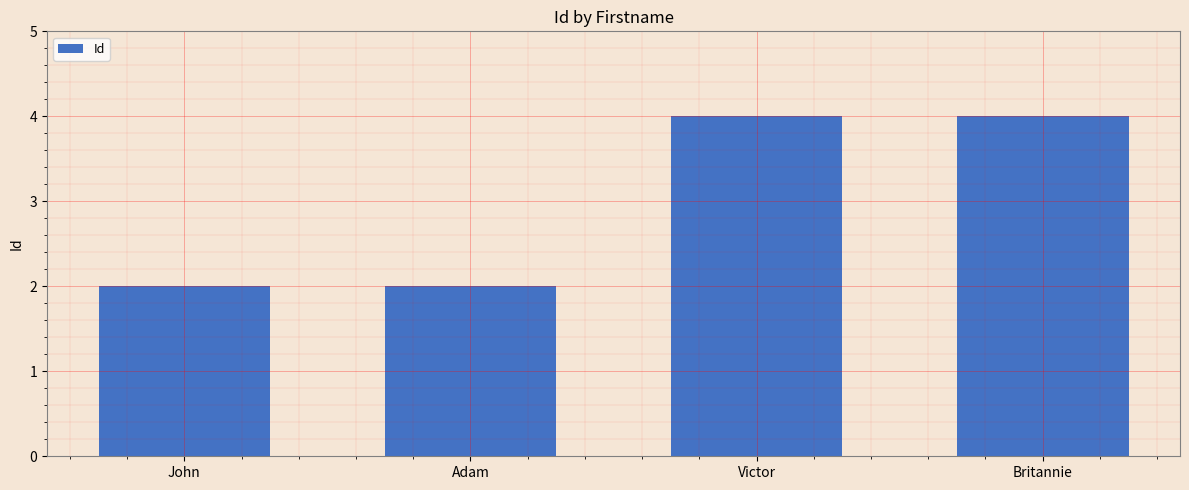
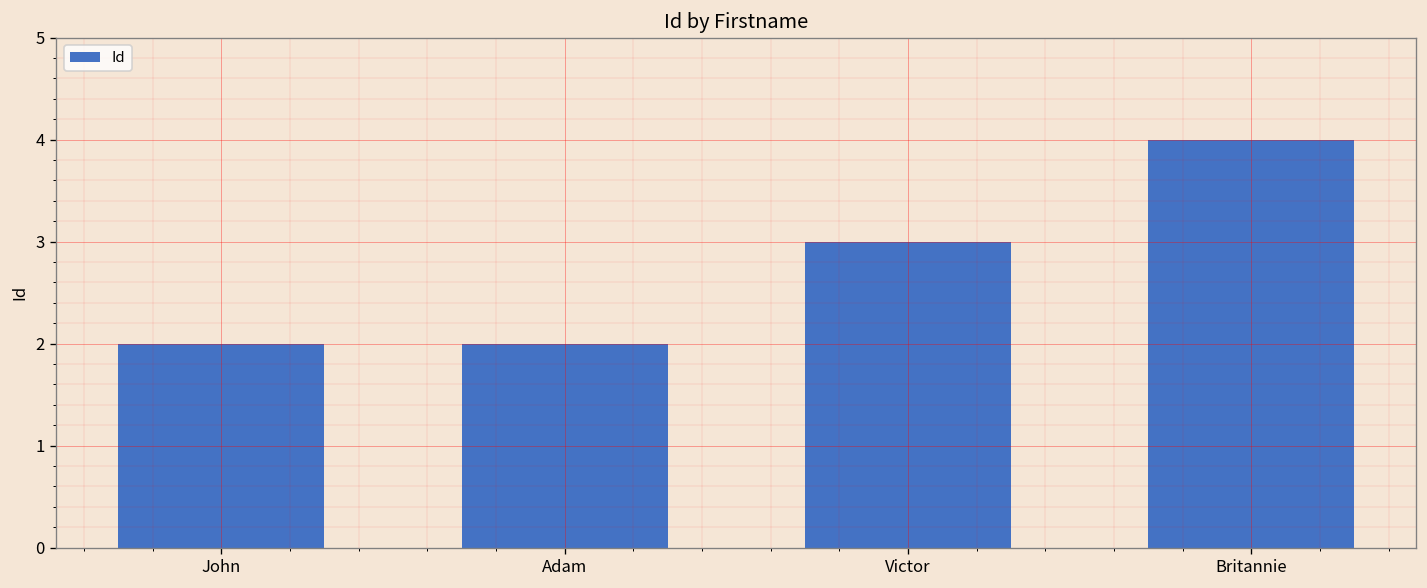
Victor: 4 -> 3
